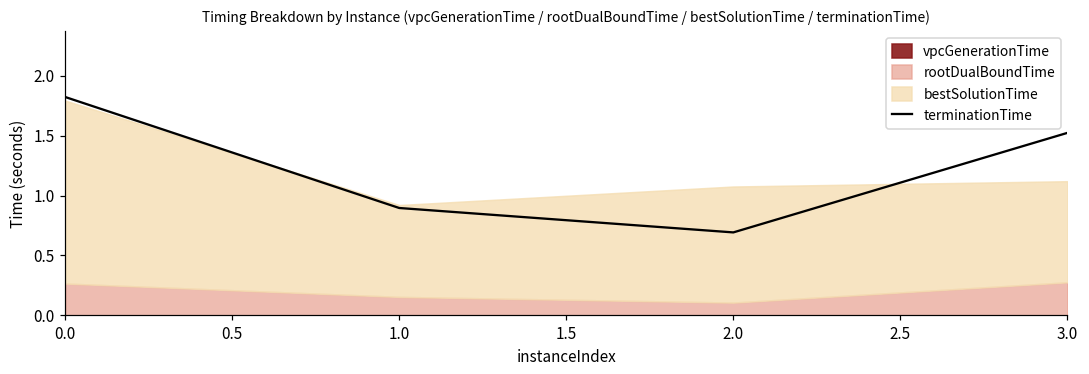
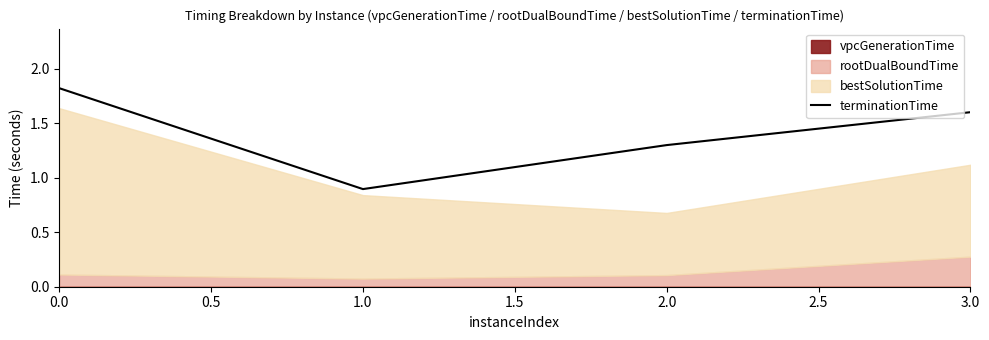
rootDualBoundTime, 0.0: 0.27 -> 0.11
rootDualBoundTime, 1.0: 0.15 -> 0.07
terminationTime, 2.0: 0.69 -> 1.30
bestSolutionTime, 2.0: 0.97 -> 0.57
terminationTime, 3.0: 1.52 -> 1.60
